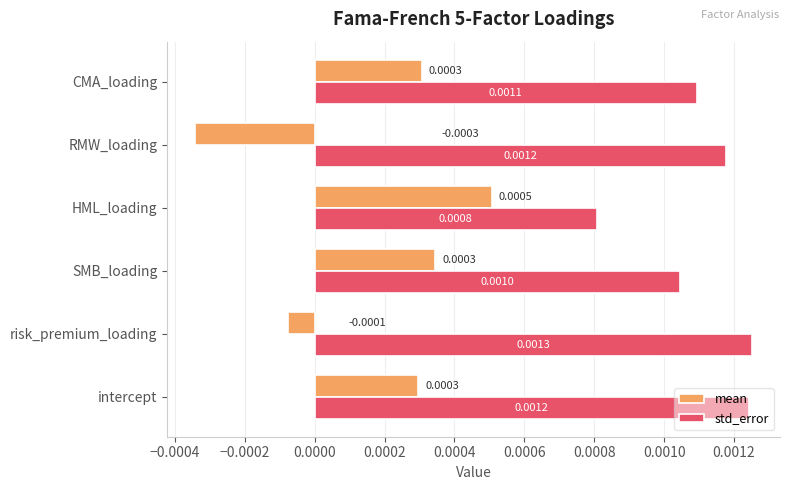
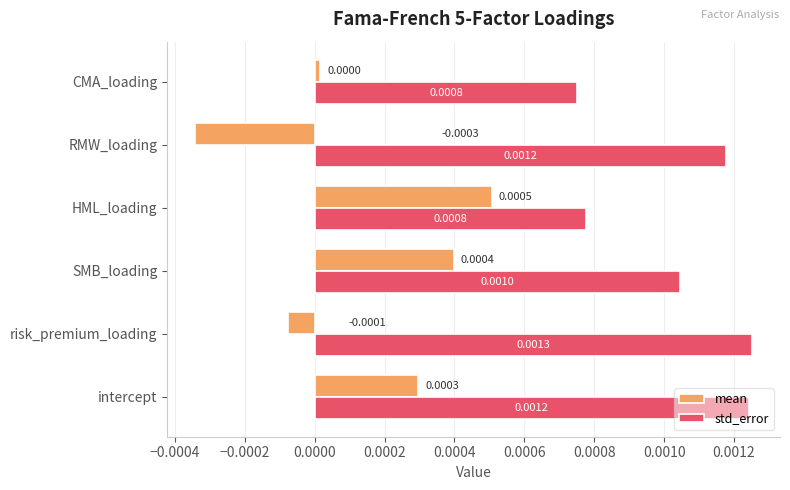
mean, CMA_loading: 0.0003 -> 0.0000
std_error, CMA_loading: 0.0011 -> 0.0008
std_error, HML_loading: 0.00081 -> 0.00078
mean, SMB_loading: 0.0003 -> 0.0004
